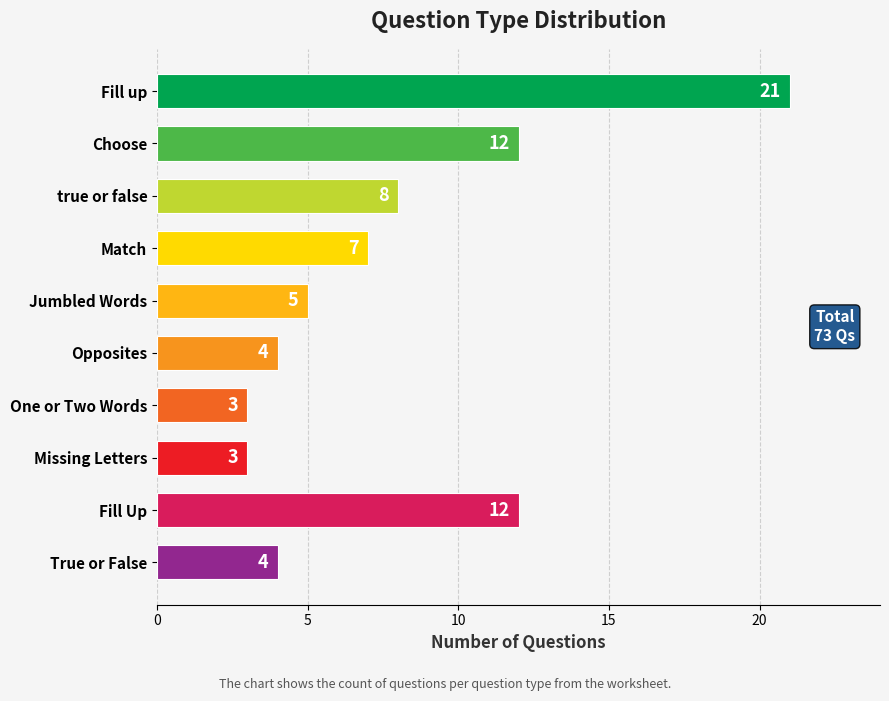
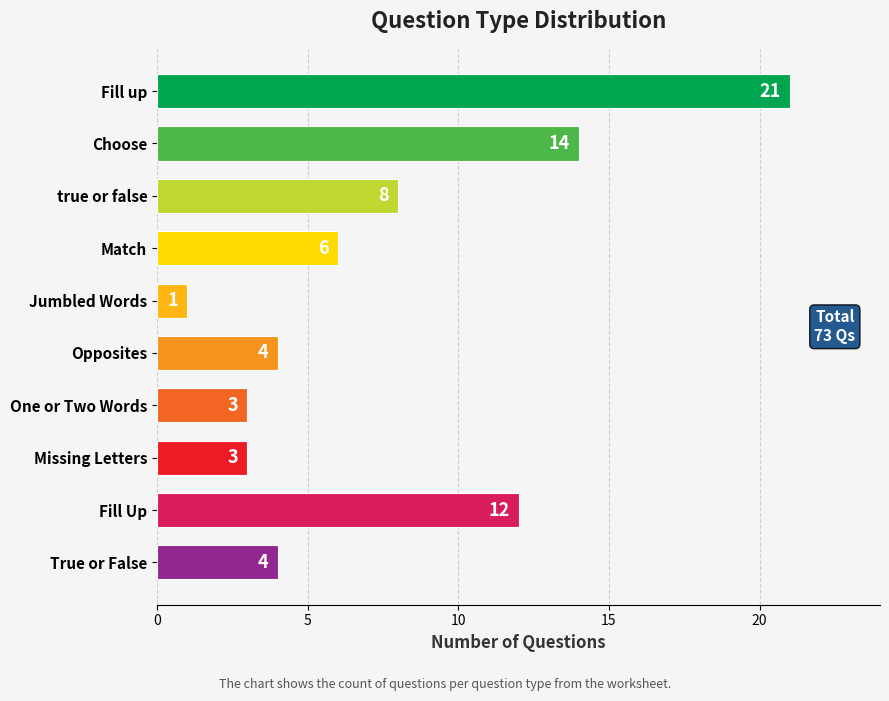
Choose: 12 -> 14
Match: 7 -> 6
Jumbled Words: 5 -> 1
